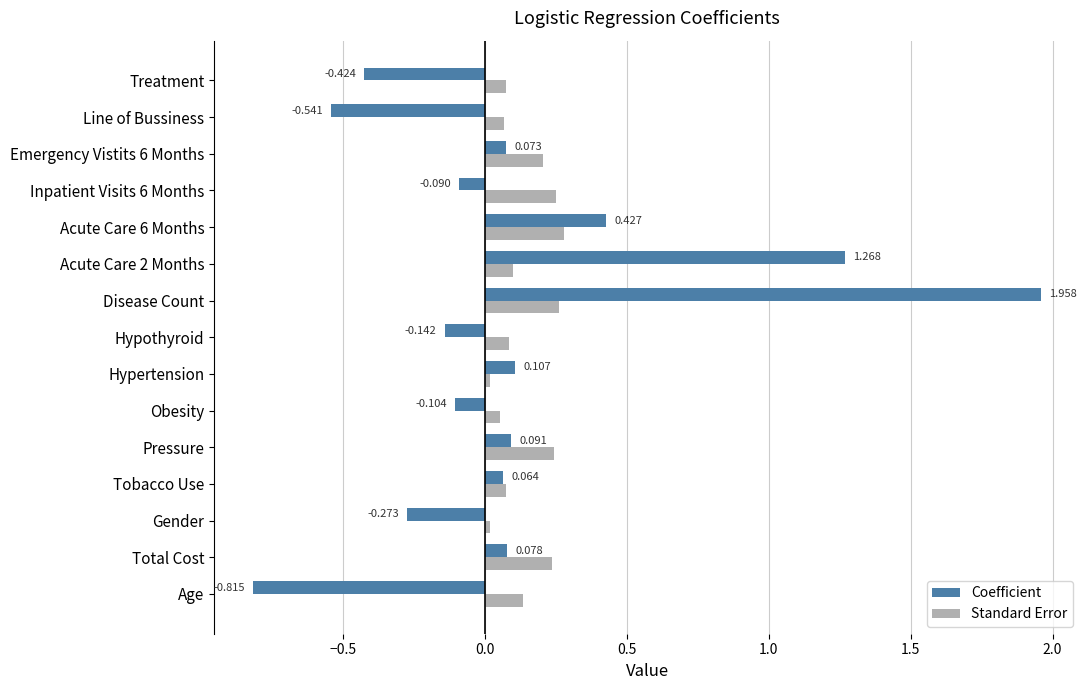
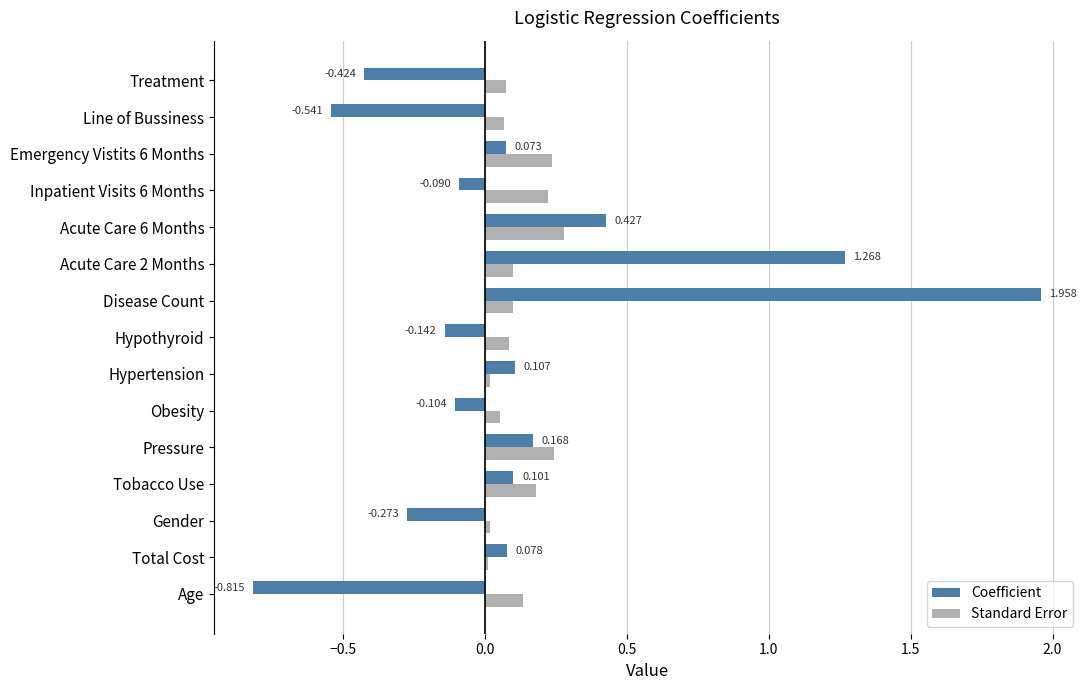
Standard Error, Emergency Vistits 6 Months: 0.21 -> 0.24
Standard Error, Inpatient Visits 6 Months: 0.25 -> 0.22
Standard Error, Disease Count: 0.26 -> 0.10
Coefficient, Pressure: 0.091 -> 0.168
Coefficient, Tobacco Use: 0.064 -> 0.101
Standard Error, Tobacco Use: 0.08 -> 0.18
Standard Error, Total Cost: 0.24 -> 0.01
